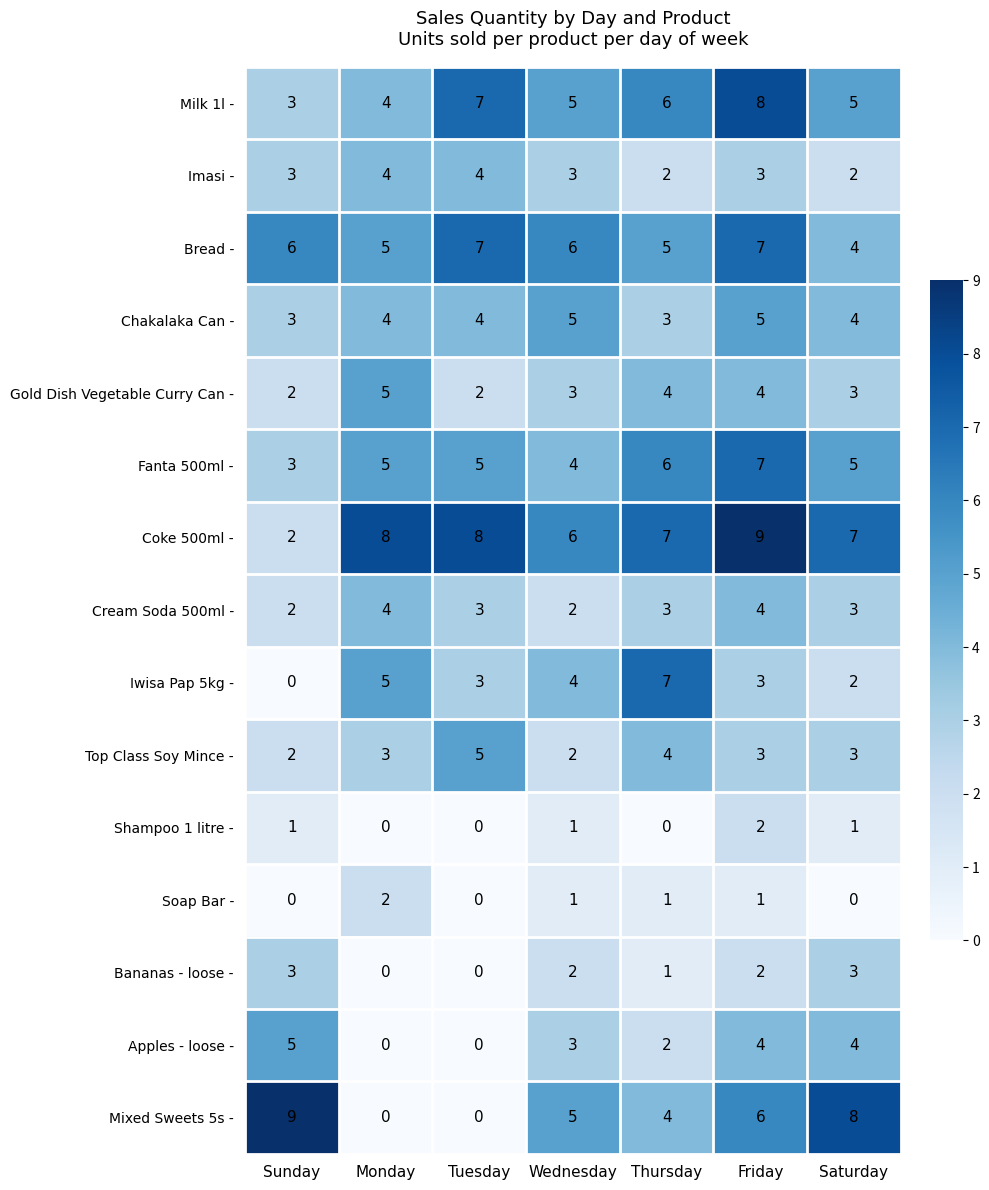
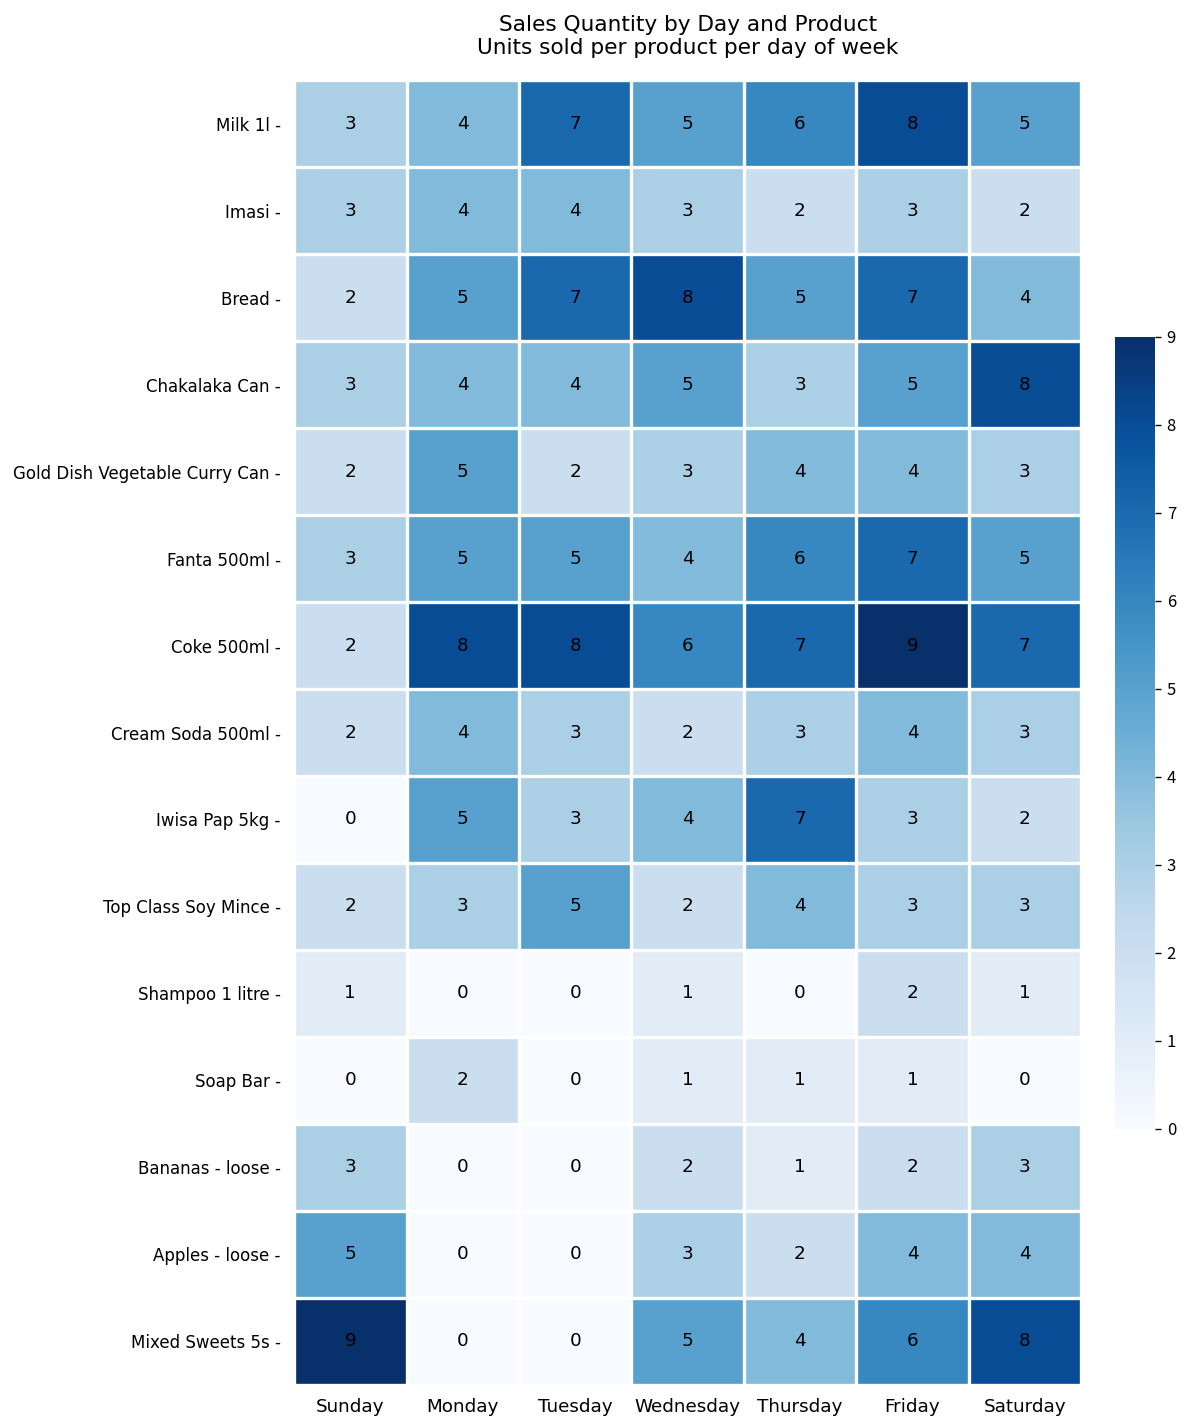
Bread -, Sunday: 6 -> 2
Bread -, Wednesday: 6 -> 8
Chakalaka Can -, Saturday: 4 -> 8
